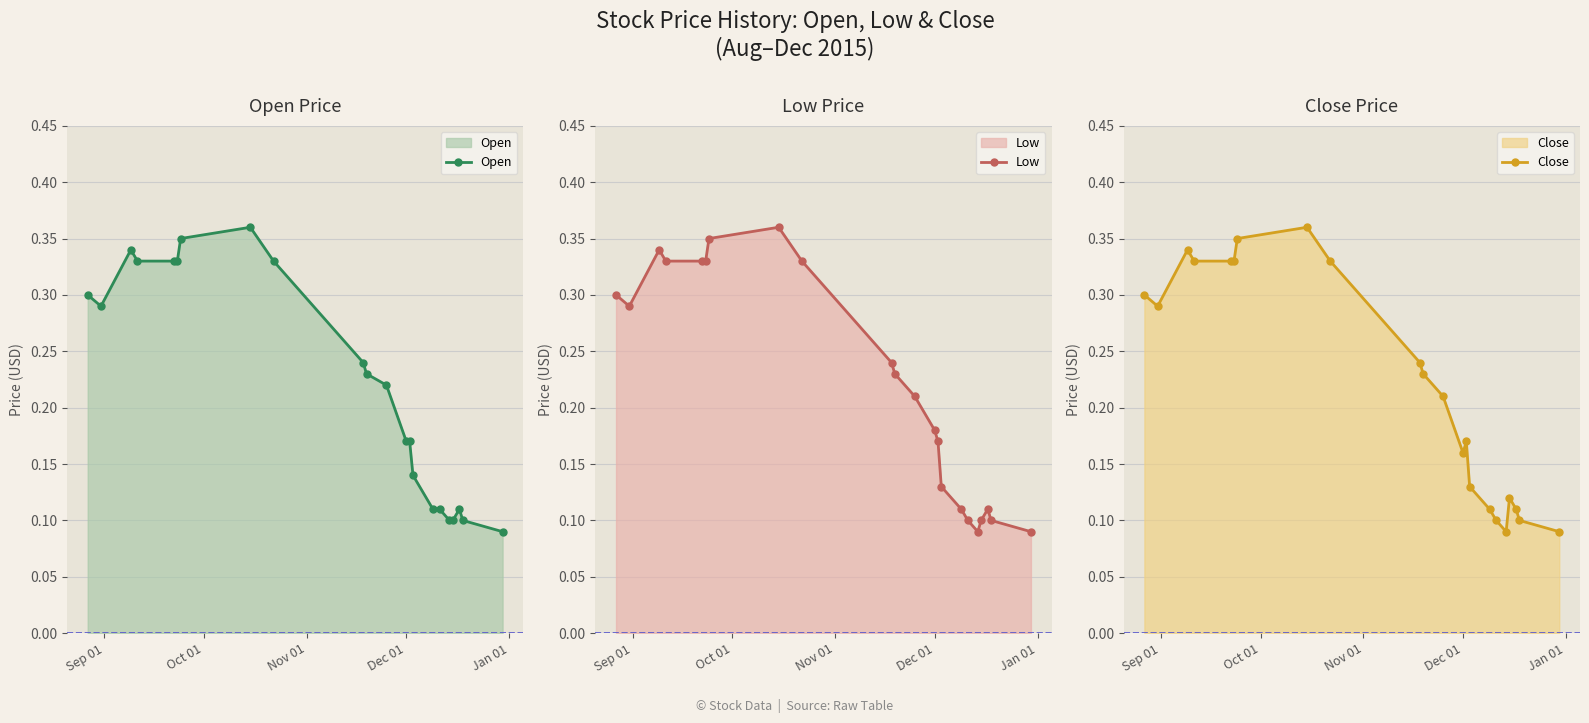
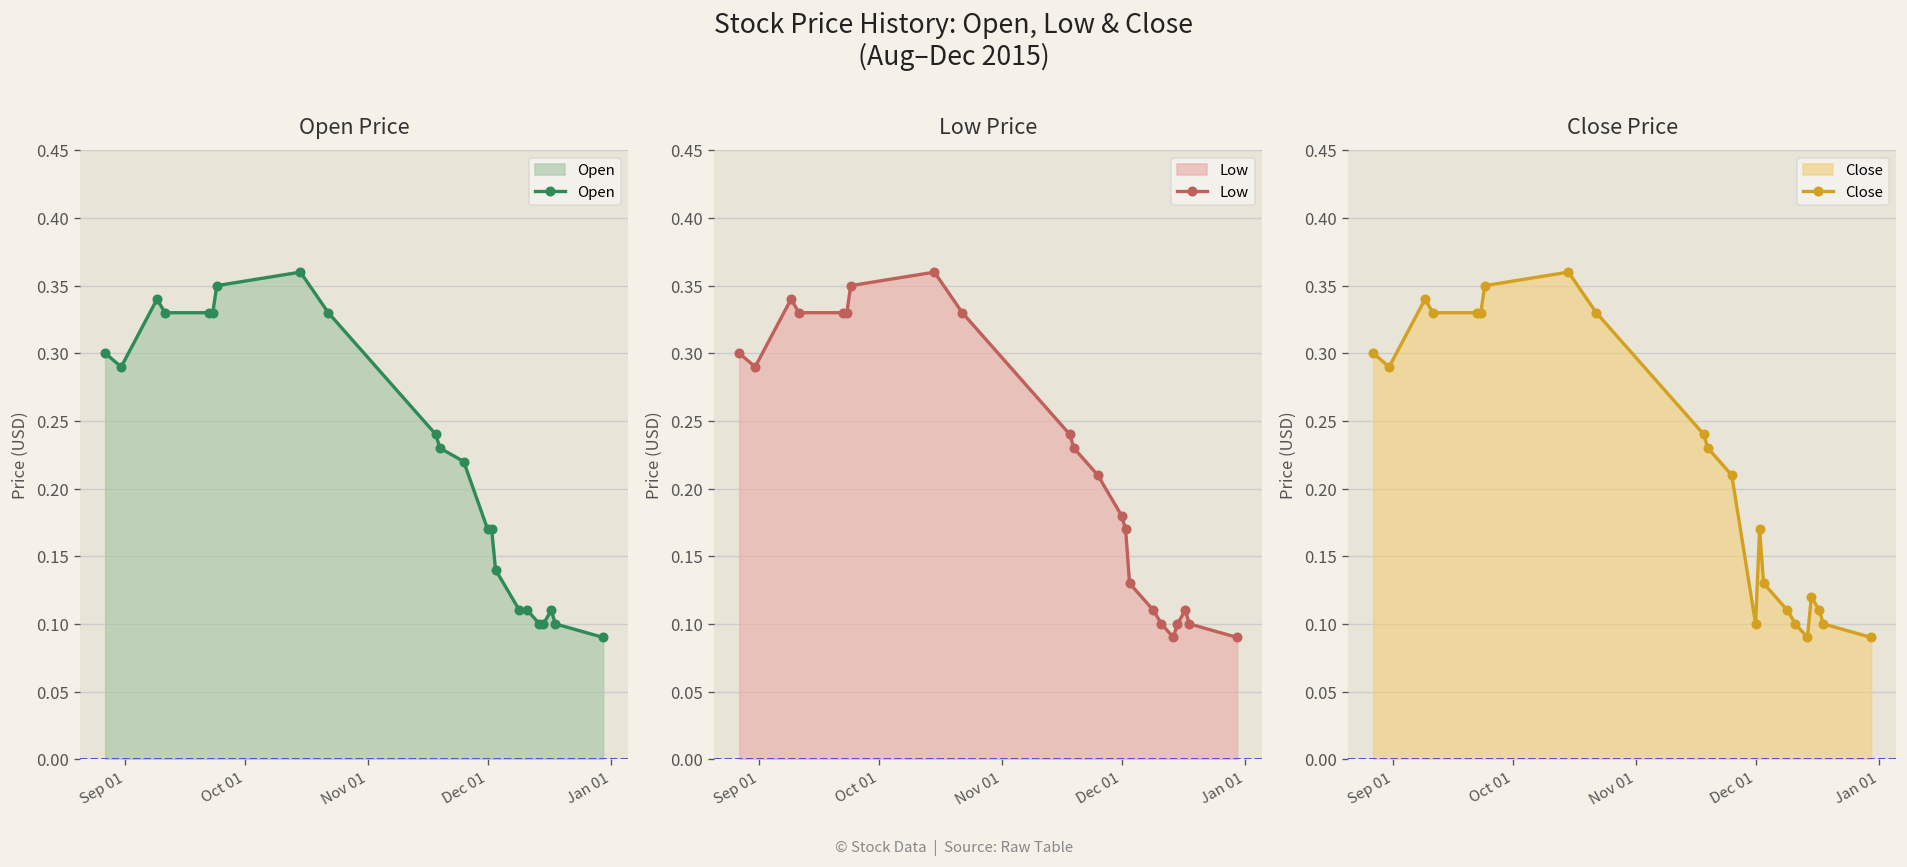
Close Price, Dec 01: 0.16 -> 0.10
